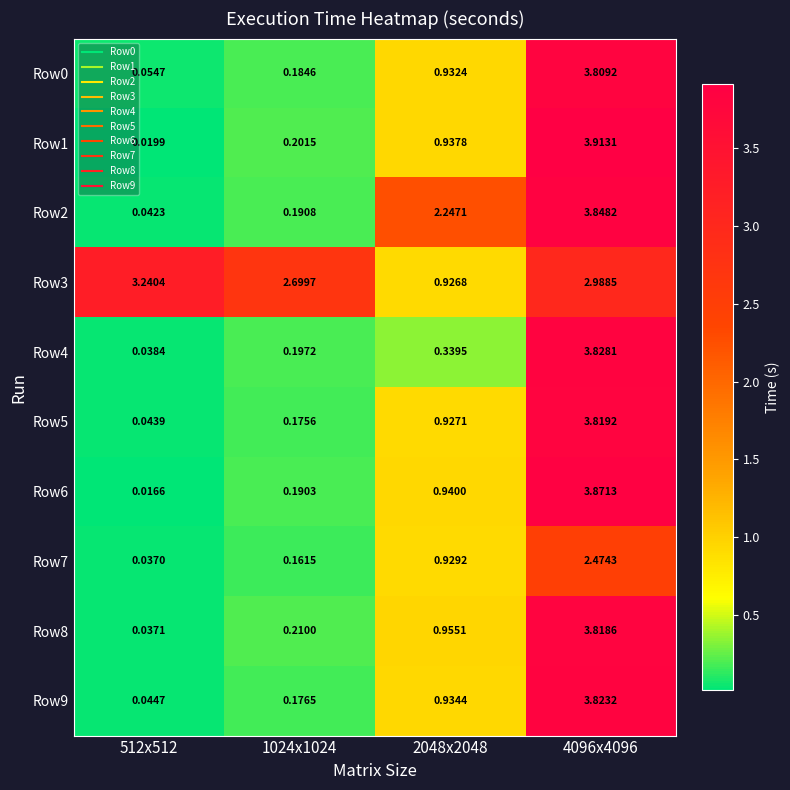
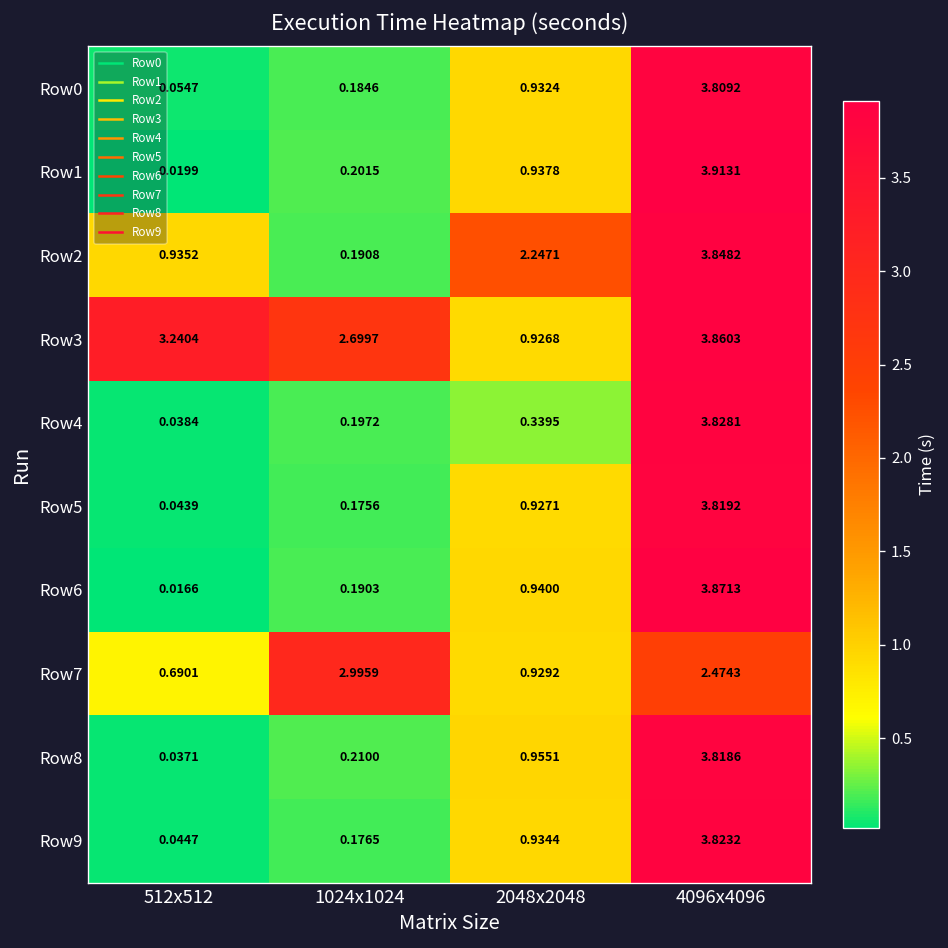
Row2, 512x512: 0.0423 -> 0.9352
Row3, 4096x4096: 2.9885 -> 3.8603
Row7, 512x512: 0.0370 -> 0.6901
Row7, 1024x1024: 0.1615 -> 2.9959
